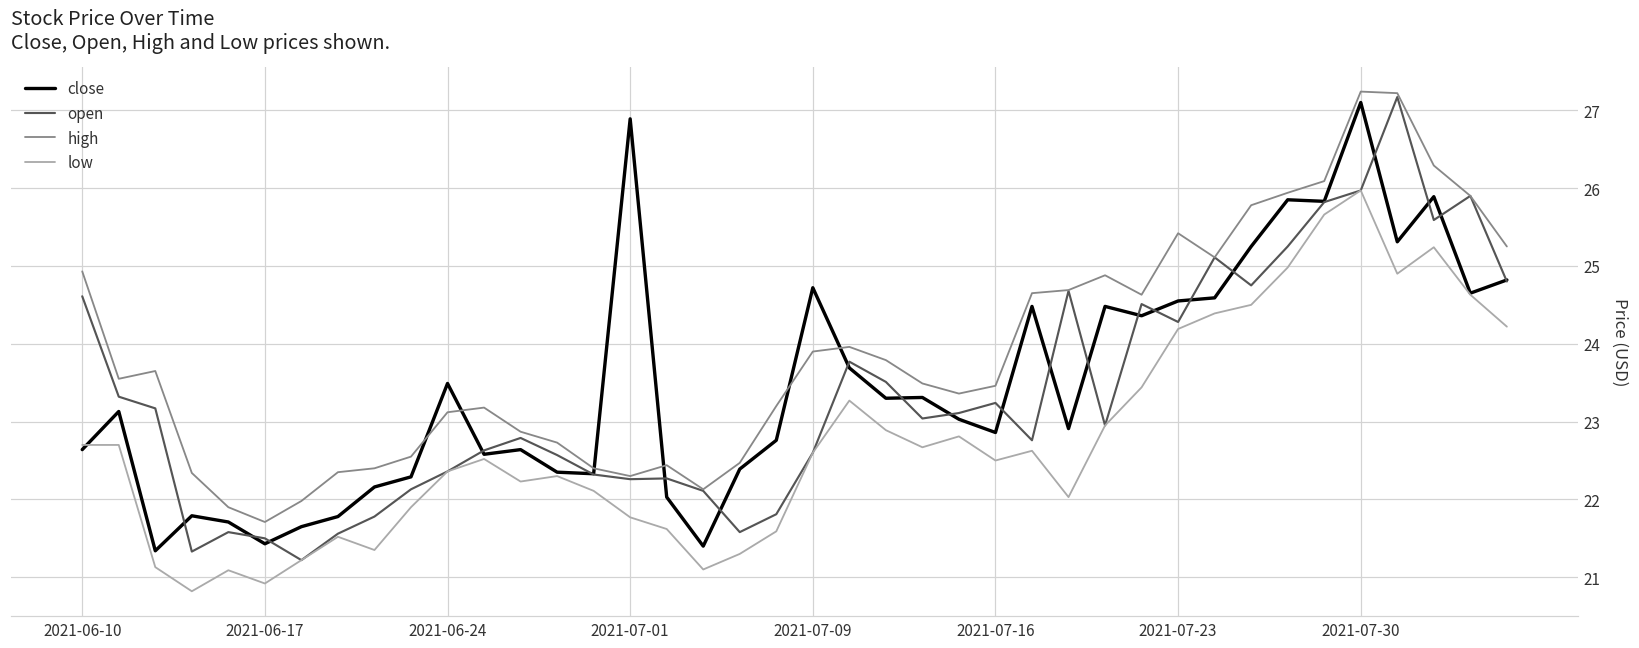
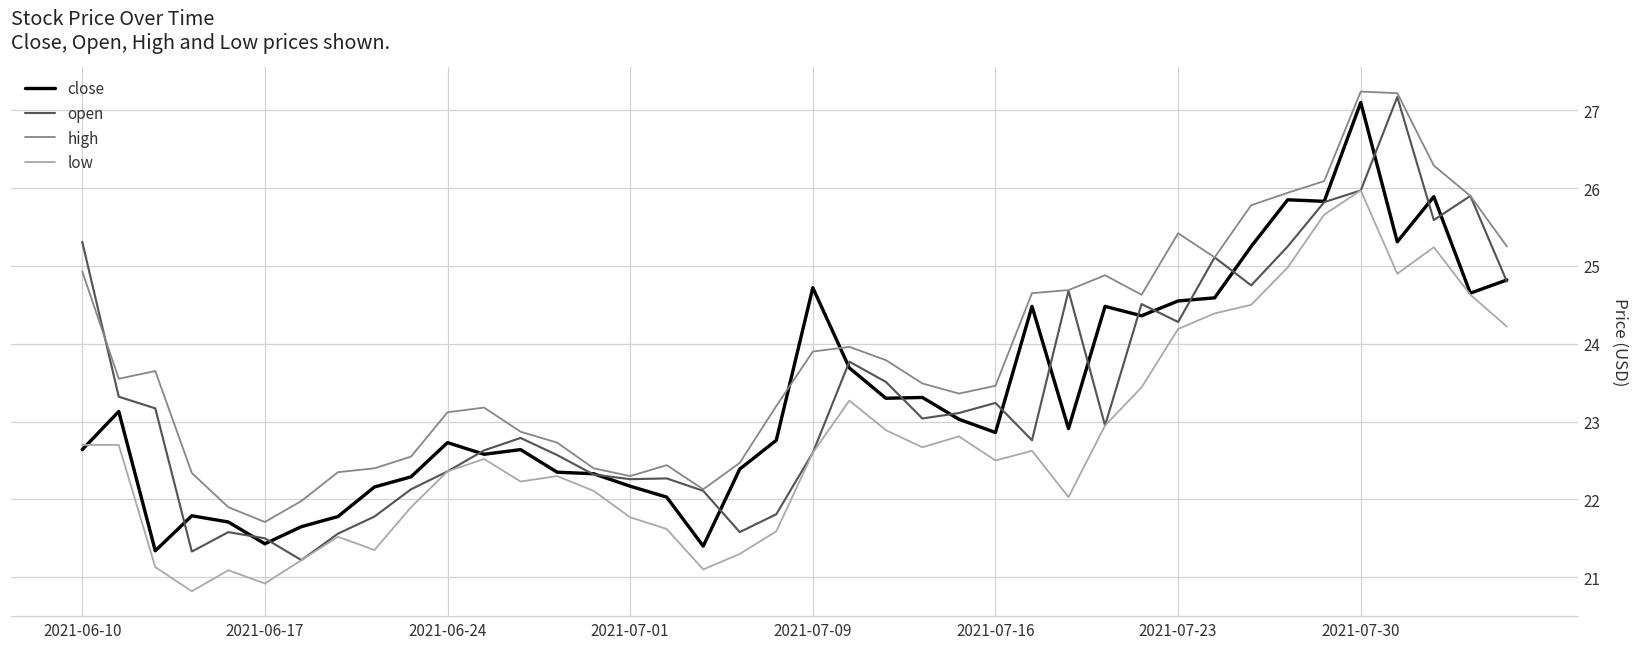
open, 2021-06-10: 24.6 -> 25.3
close, 2021-06-24: 23.5 -> 22.7
close, 2021-07-01: 26.9 -> 22.2
